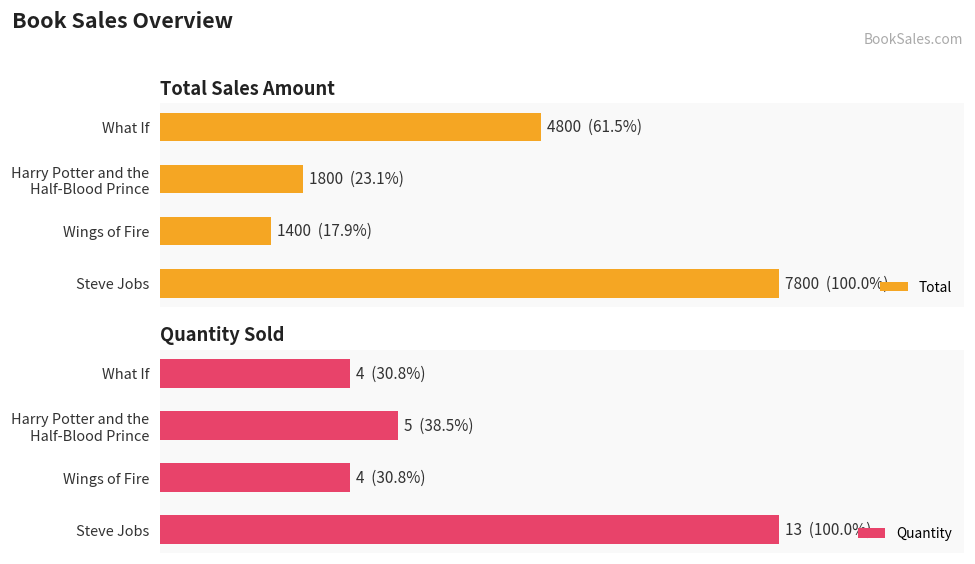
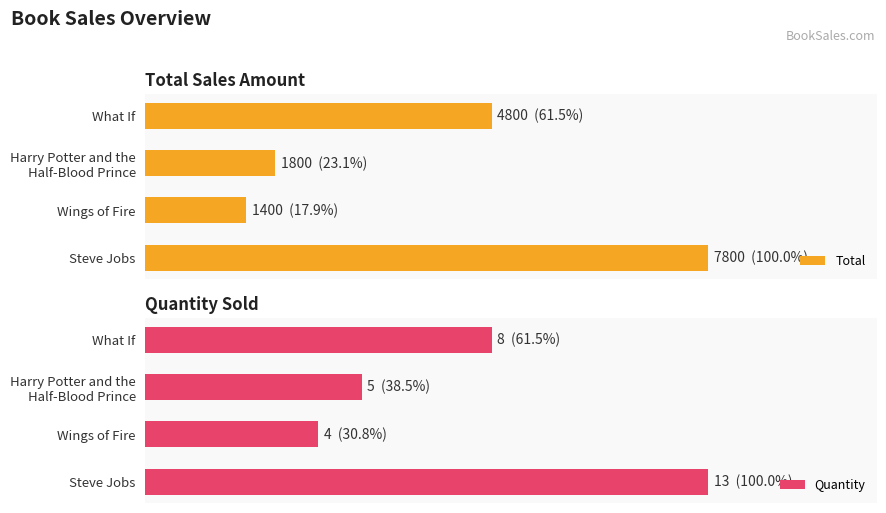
Quantity Sold, What If: 4 (30.8%) -> 8 (61.5%)
